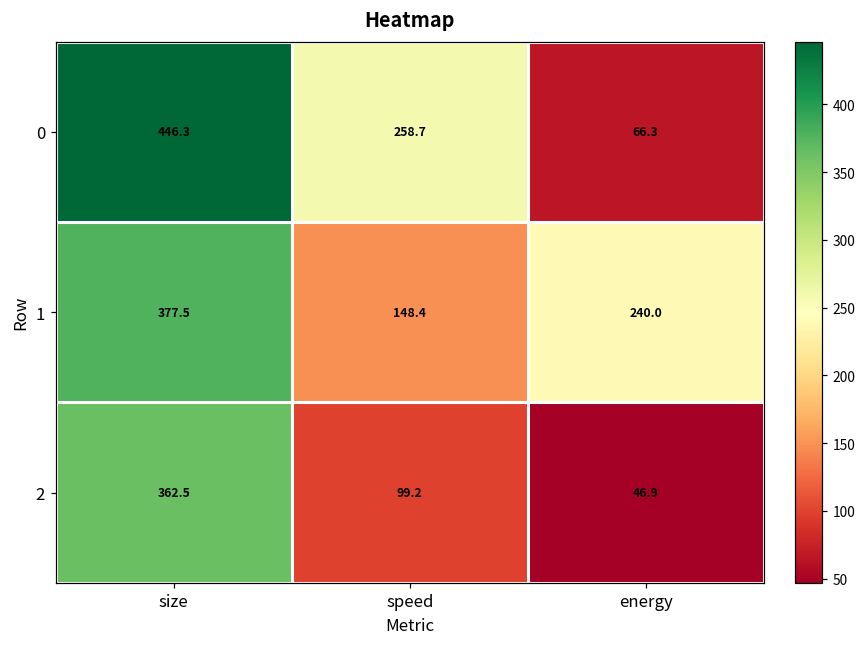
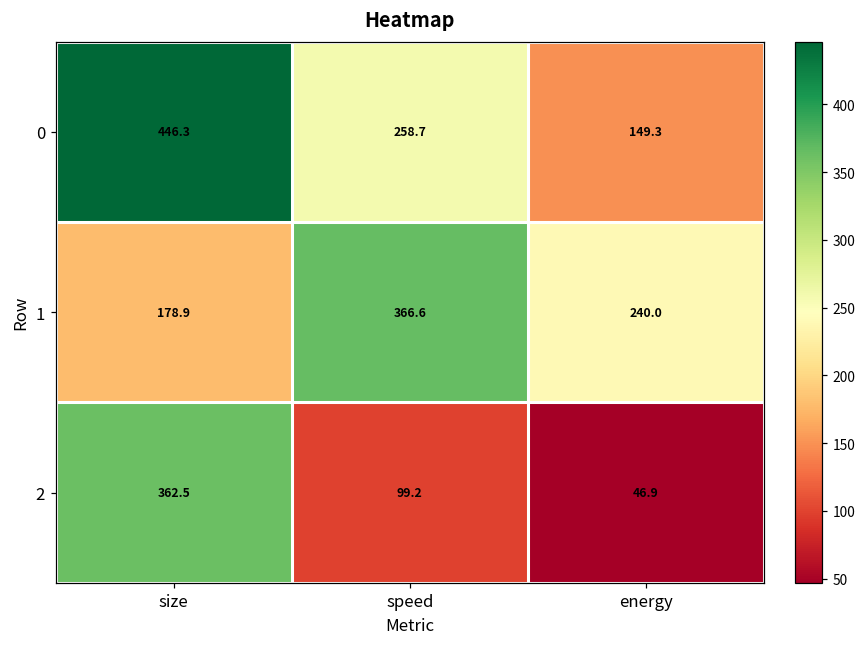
0, energy: 66.3 -> 149.3
1, size: 377.5 -> 178.9
1, speed: 148.4 -> 366.6
